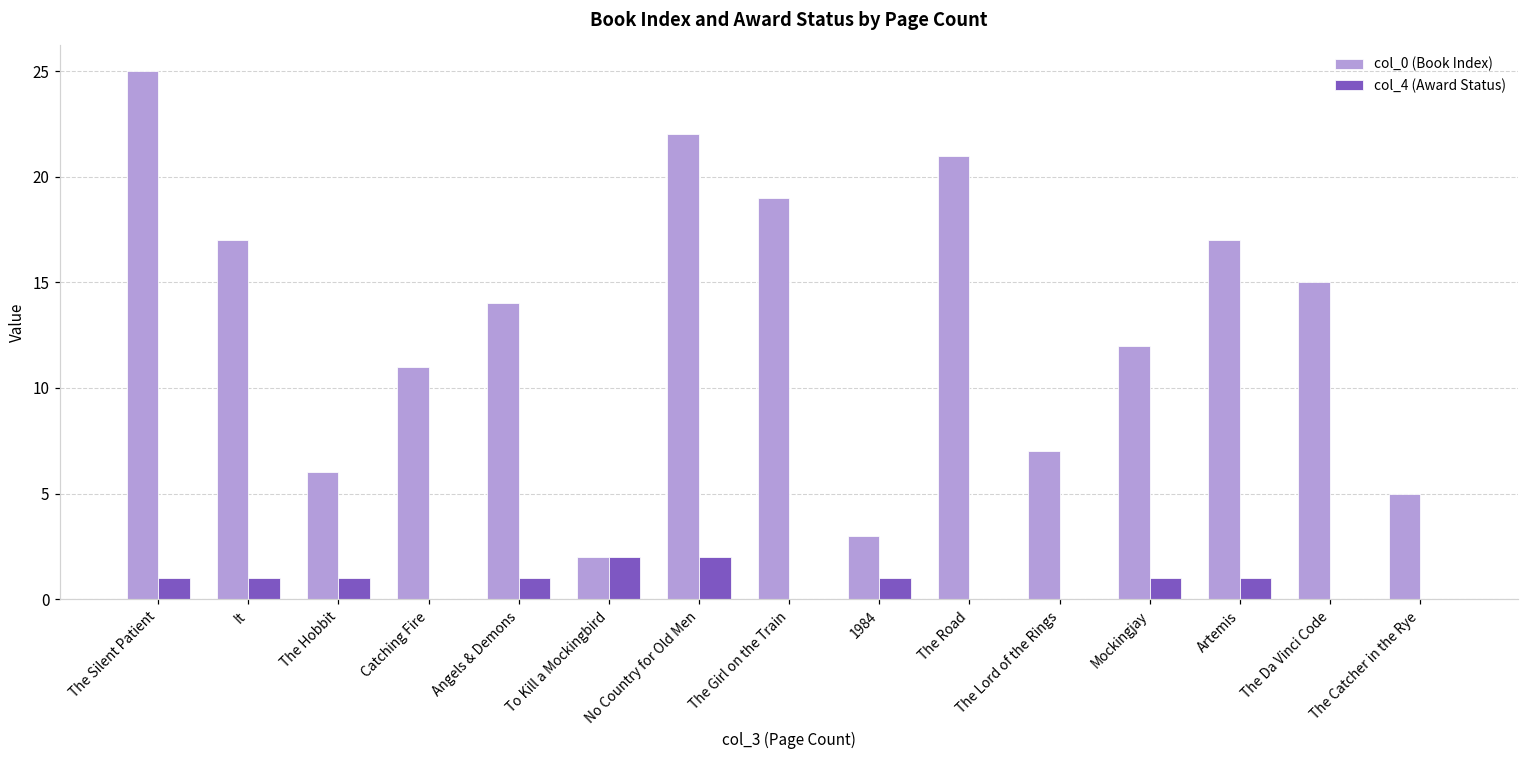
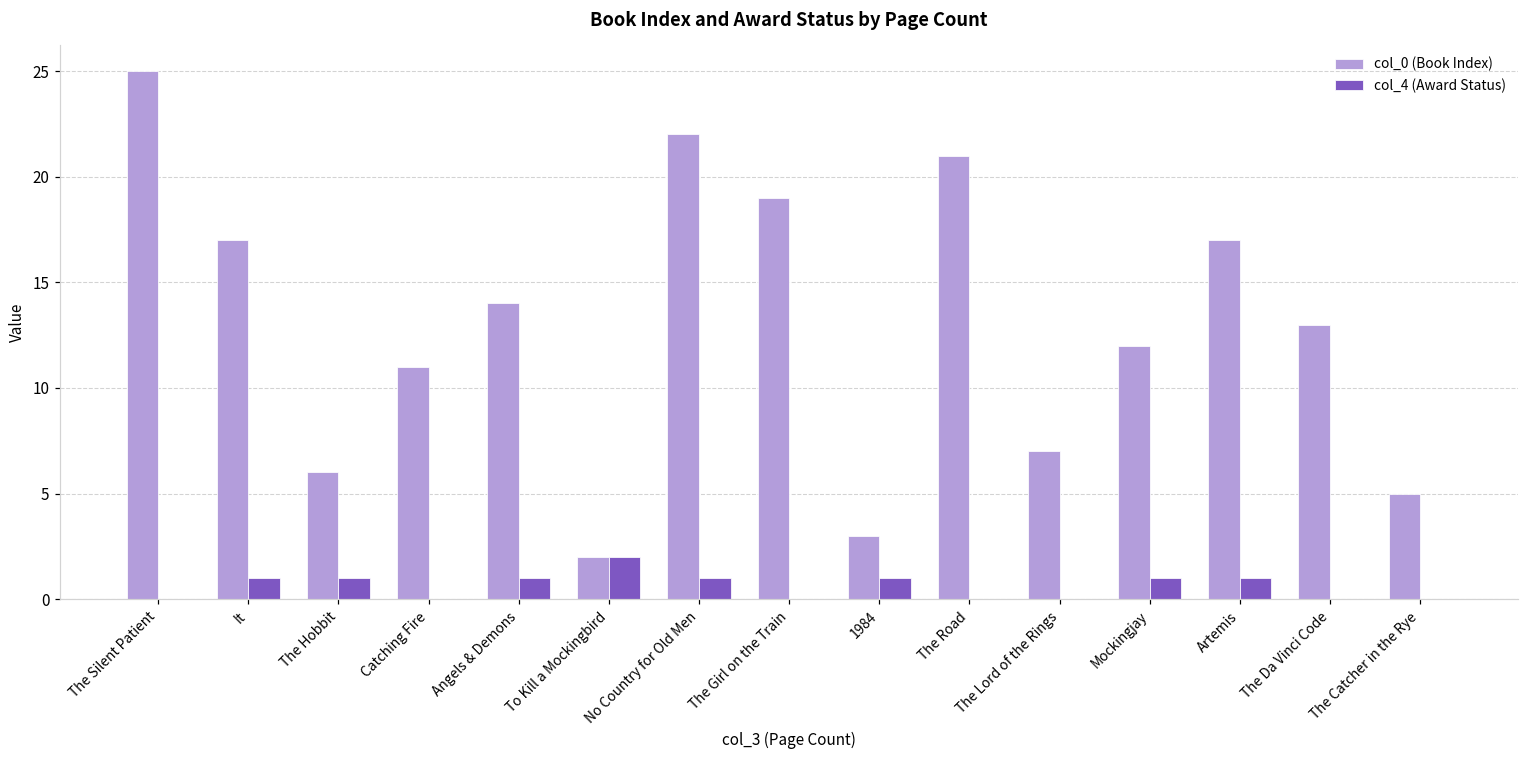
col_4 (Award Status), The Silent Patient: 1 -> 0
col_4 (Award Status), No Country for Old Men: 2 -> 1
col_0 (Book Index), The Da Vinci Code: 15 -> 13
